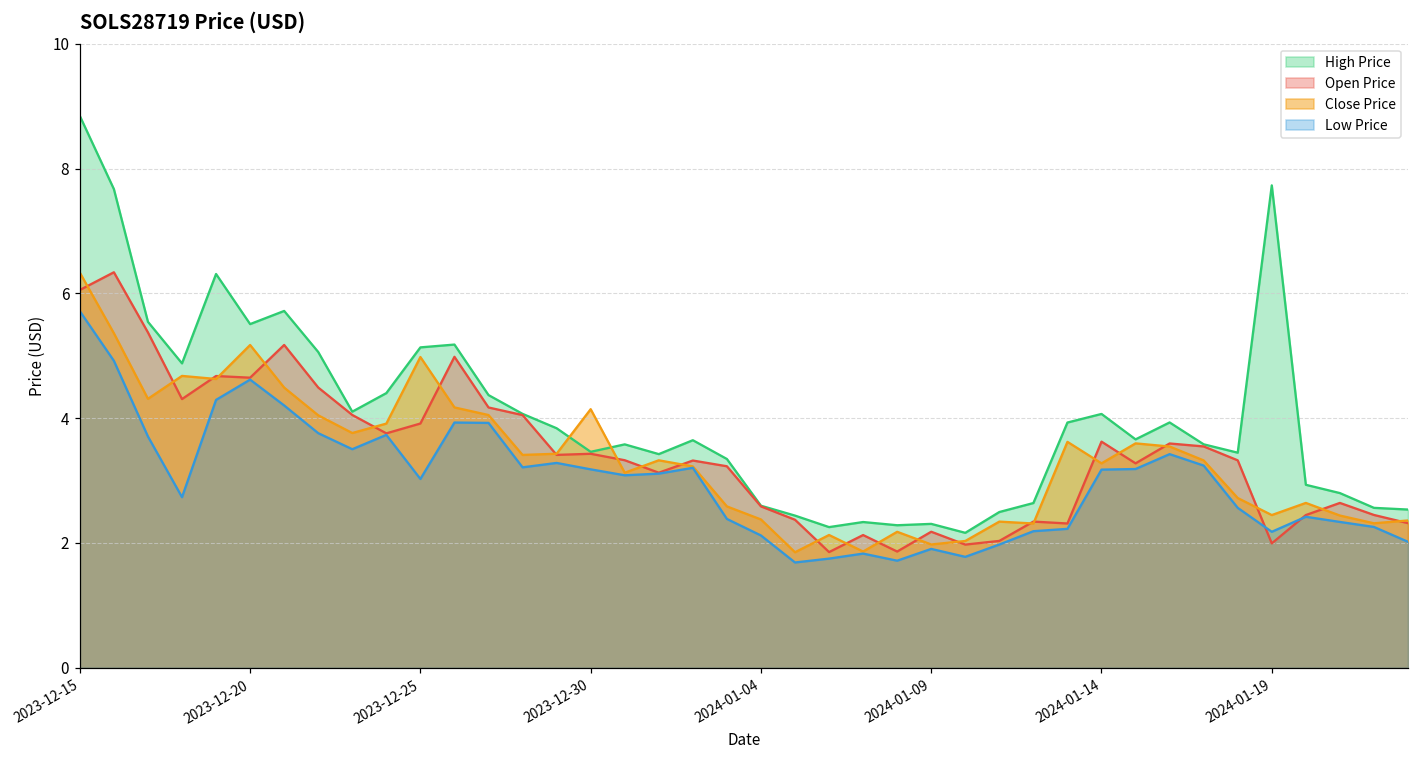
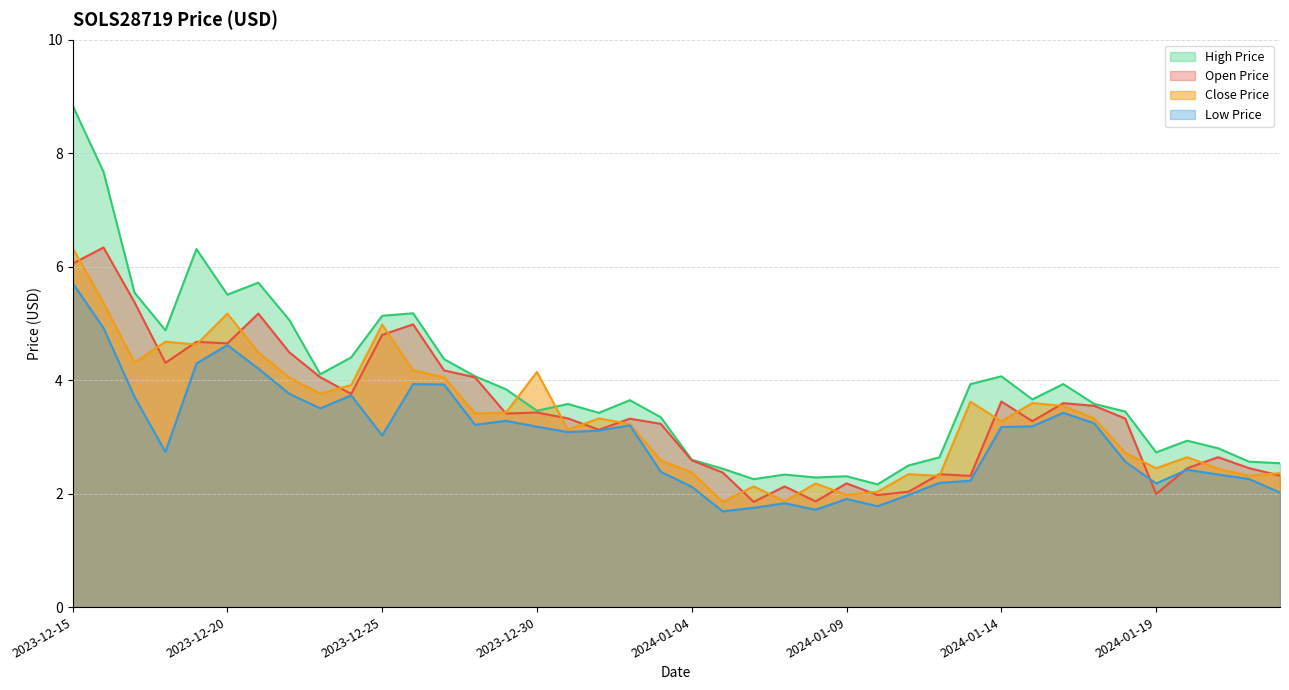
Open Price, 2023-12-25: 3.9 -> 4.8
High Price, 2024-01-19: 7.7 -> 2.7
